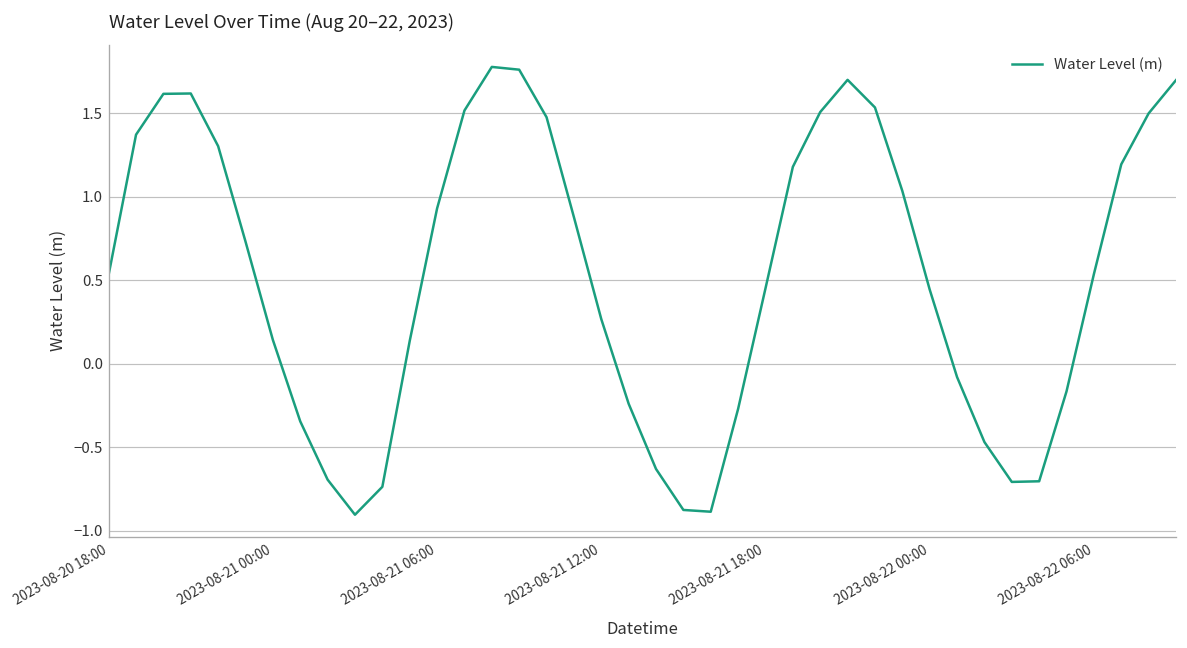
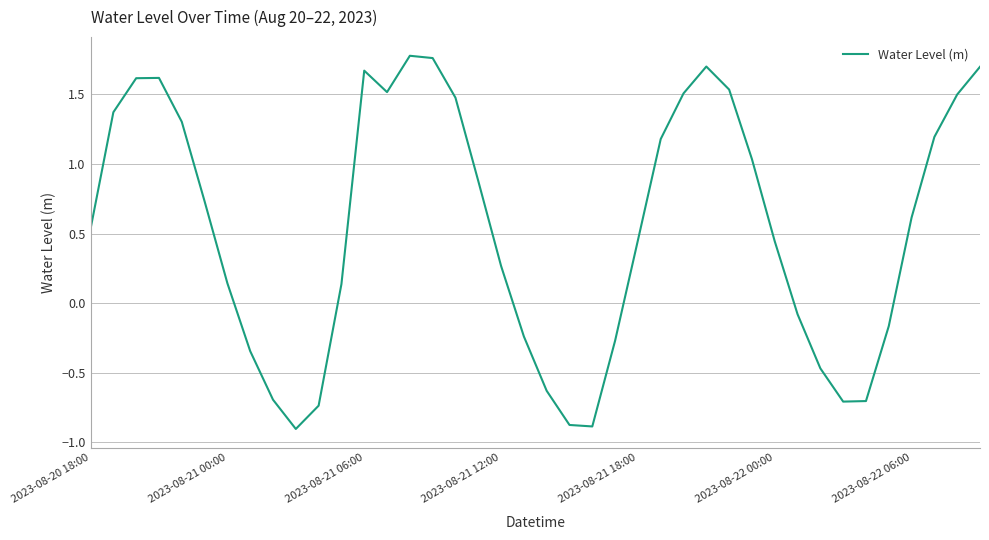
2023-08-21 06:00: 0.93 -> 1.67
2023-08-22 06:00: 0.54 -> 0.62
